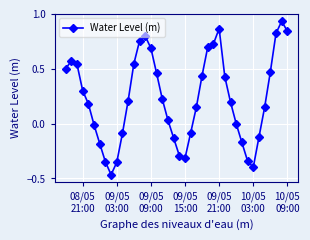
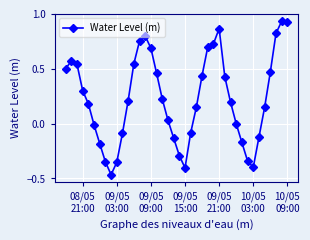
09/05 15:00: -0.31 -> -0.40
10/05 09:00: 0.84 -> 0.92
